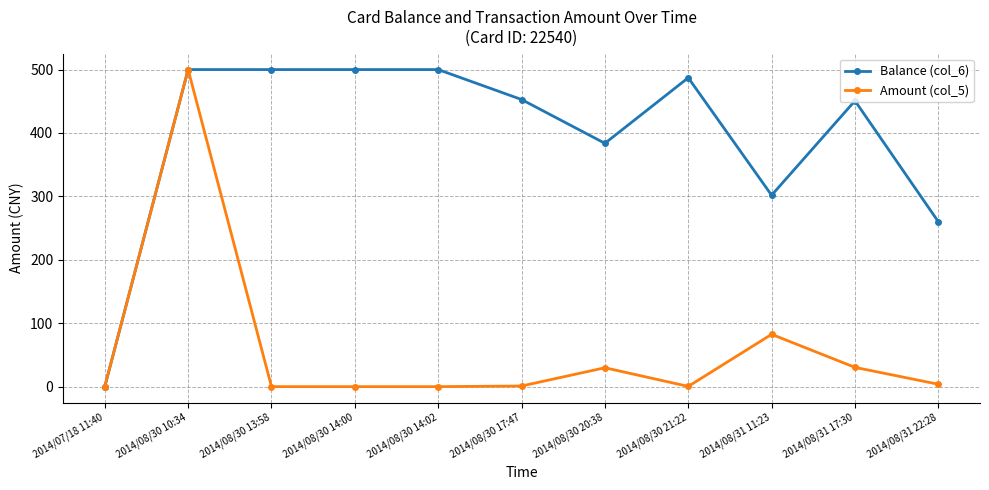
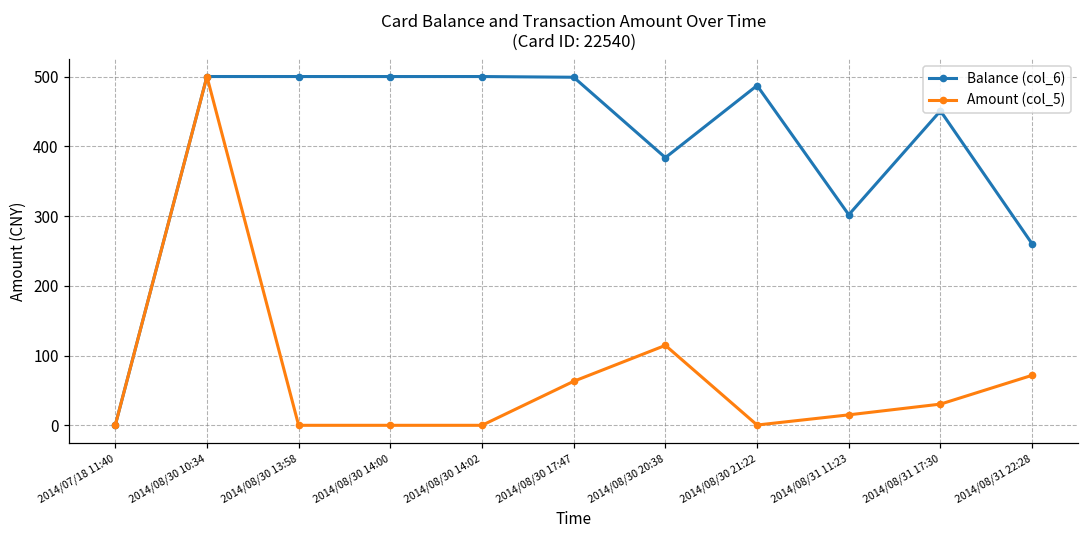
Balance (col_6), 2014/08/30 17:47: 450 -> 500
Amount (col_5), 2014/08/30 17:47: 0 -> 60
Amount (col_5), 2014/08/30 20:38: 30 -> 110
Amount (col_5), 2014/08/31 11:23: 80 -> 20
Amount (col_5), 2014/08/31 22:28: 0 -> 70
